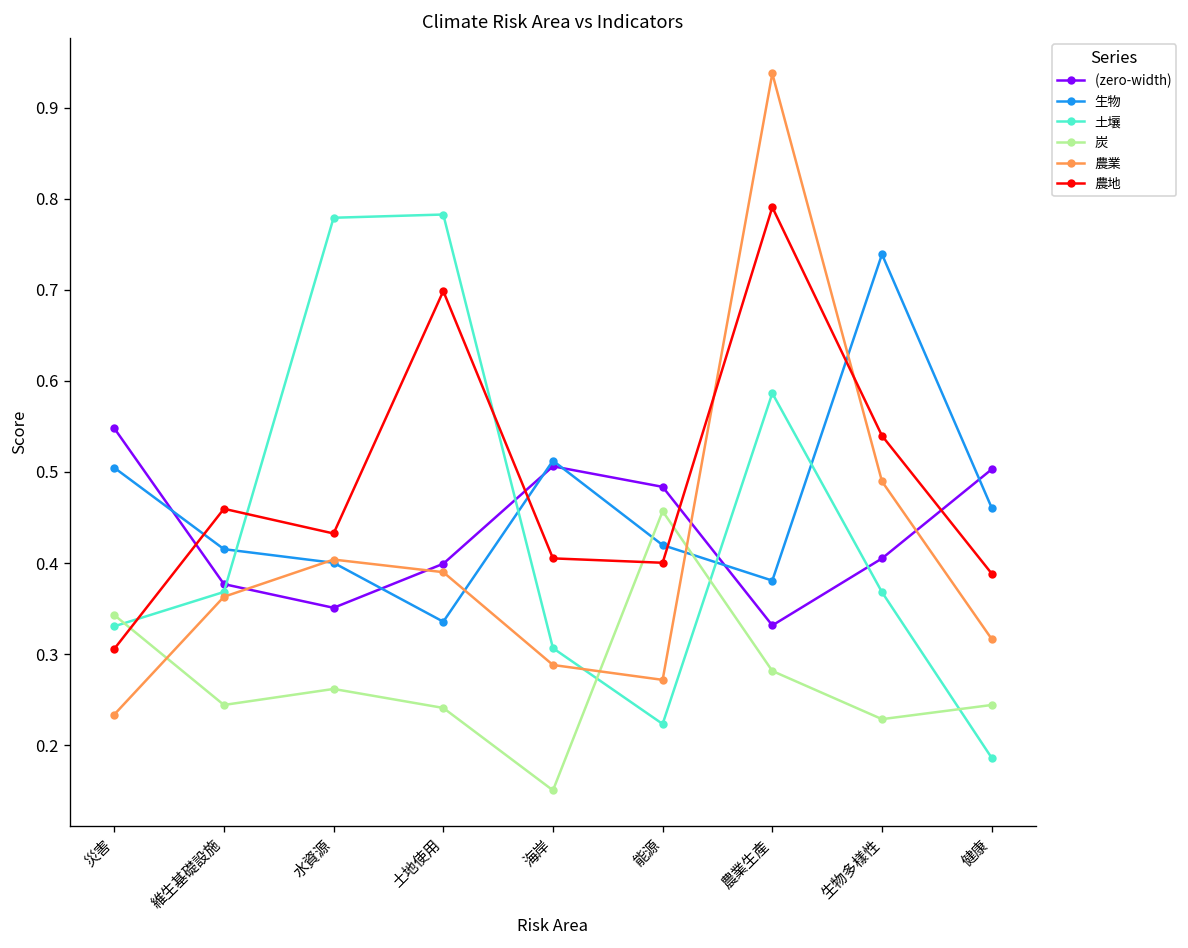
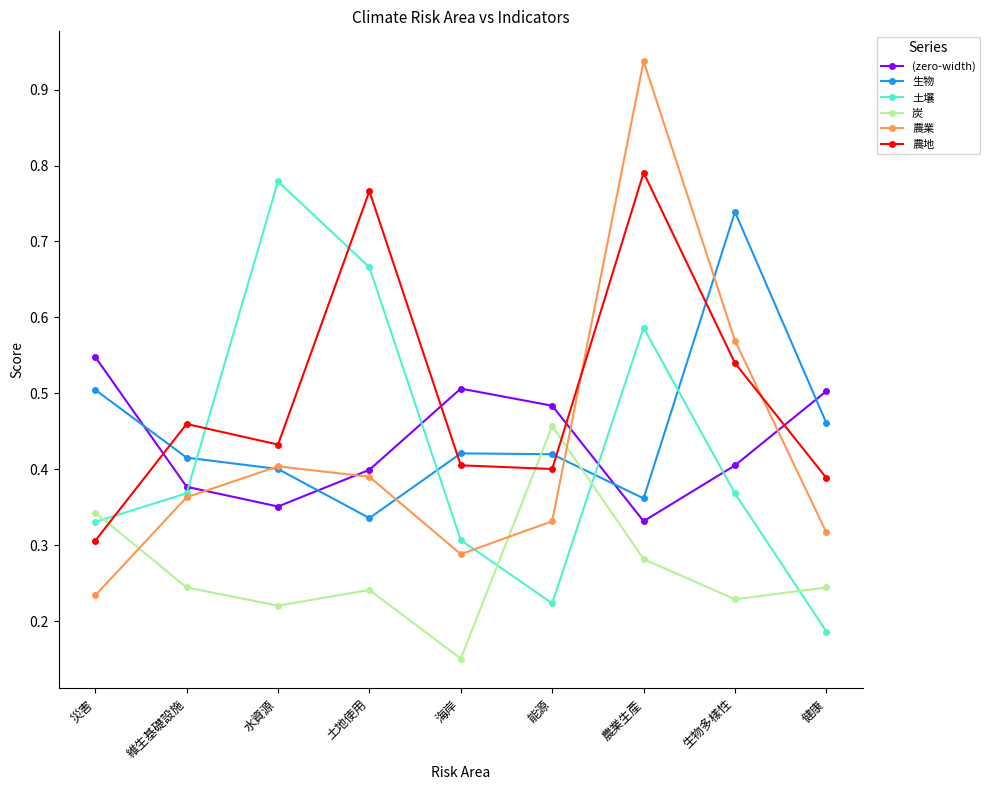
炭, 水資源: 0.26 -> 0.22
土壤, 土地使用: 0.78 -> 0.67
農地, 土地使用: 0.70 -> 0.77
生物, 海岸: 0.51 -> 0.42
農業, 能源: 0.27 -> 0.33
生物, 農業生產: 0.38 -> 0.36
農業, 生物多樣性: 0.49 -> 0.57
